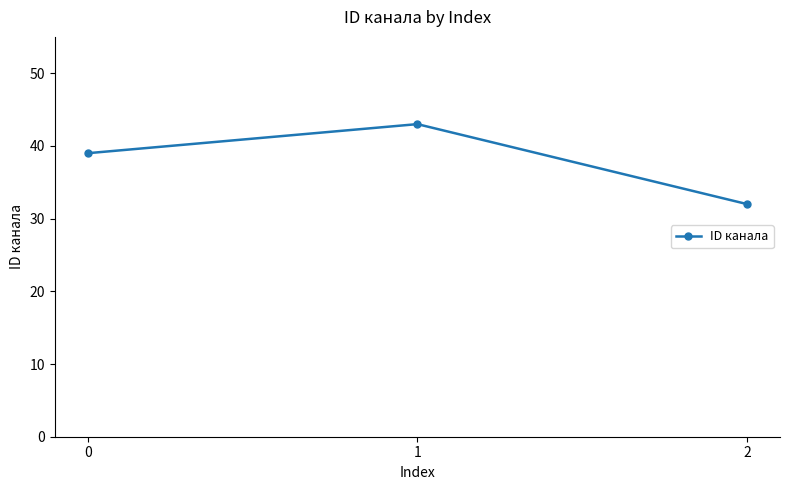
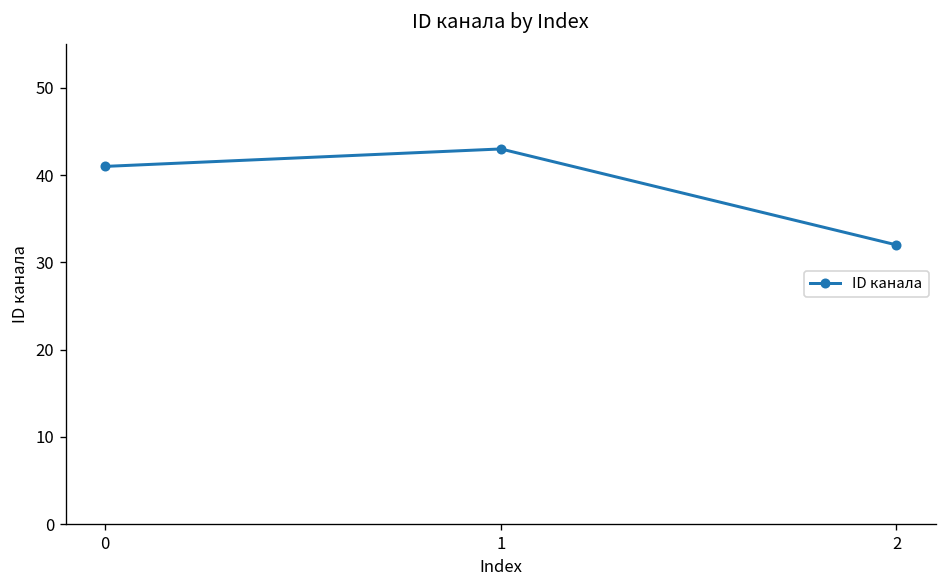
0: 39 -> 41
